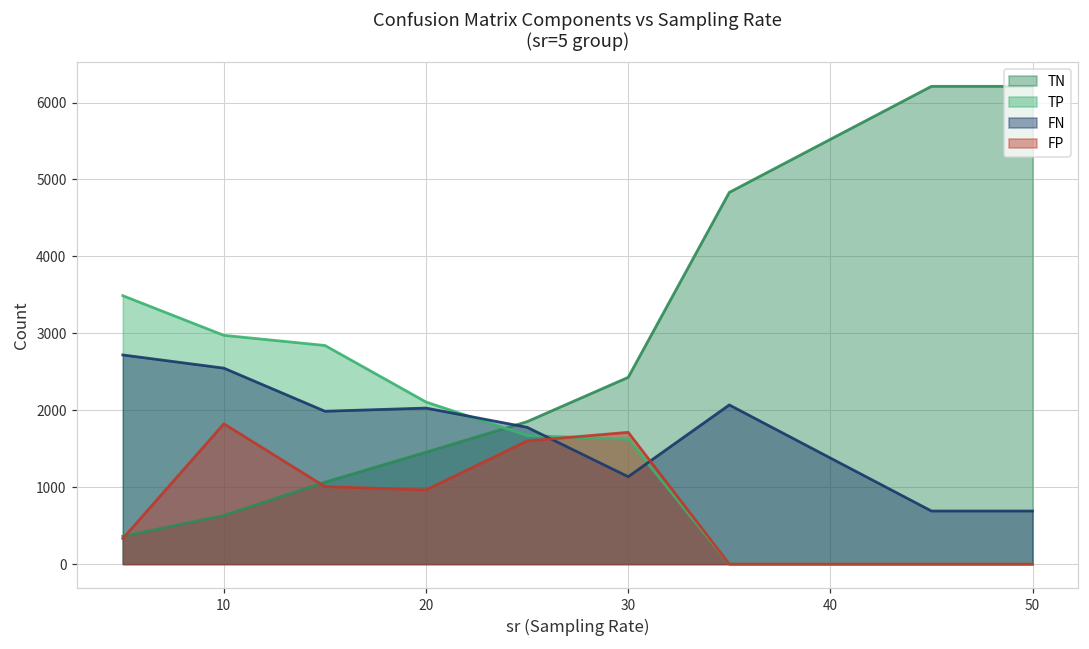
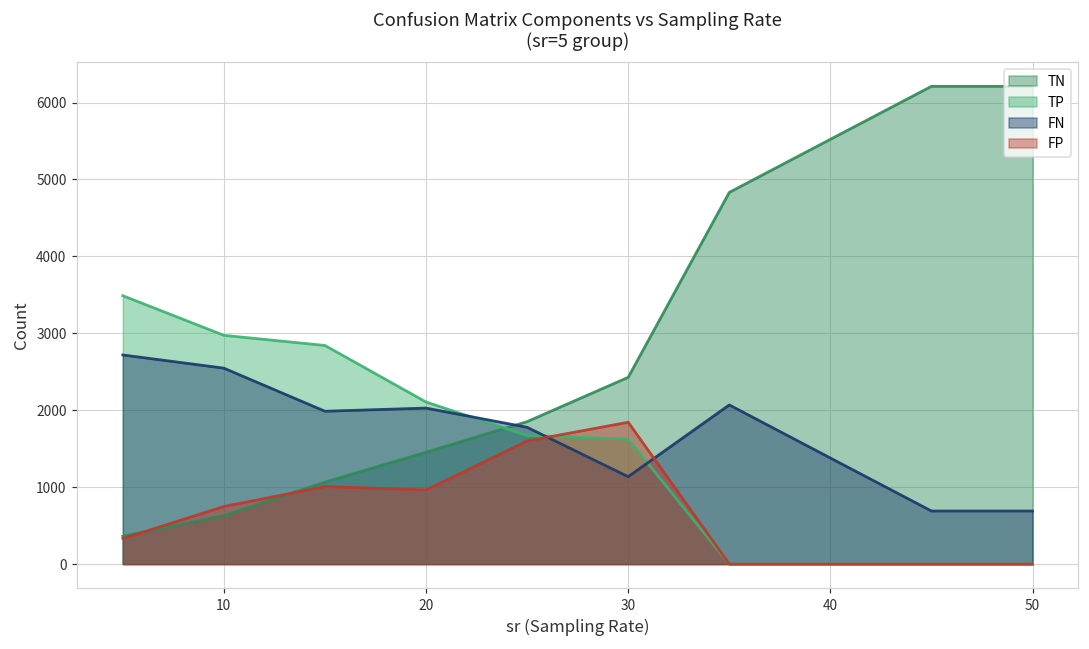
FP, 10: 1800 -> 700
FP, 30: 1700 -> 1800
